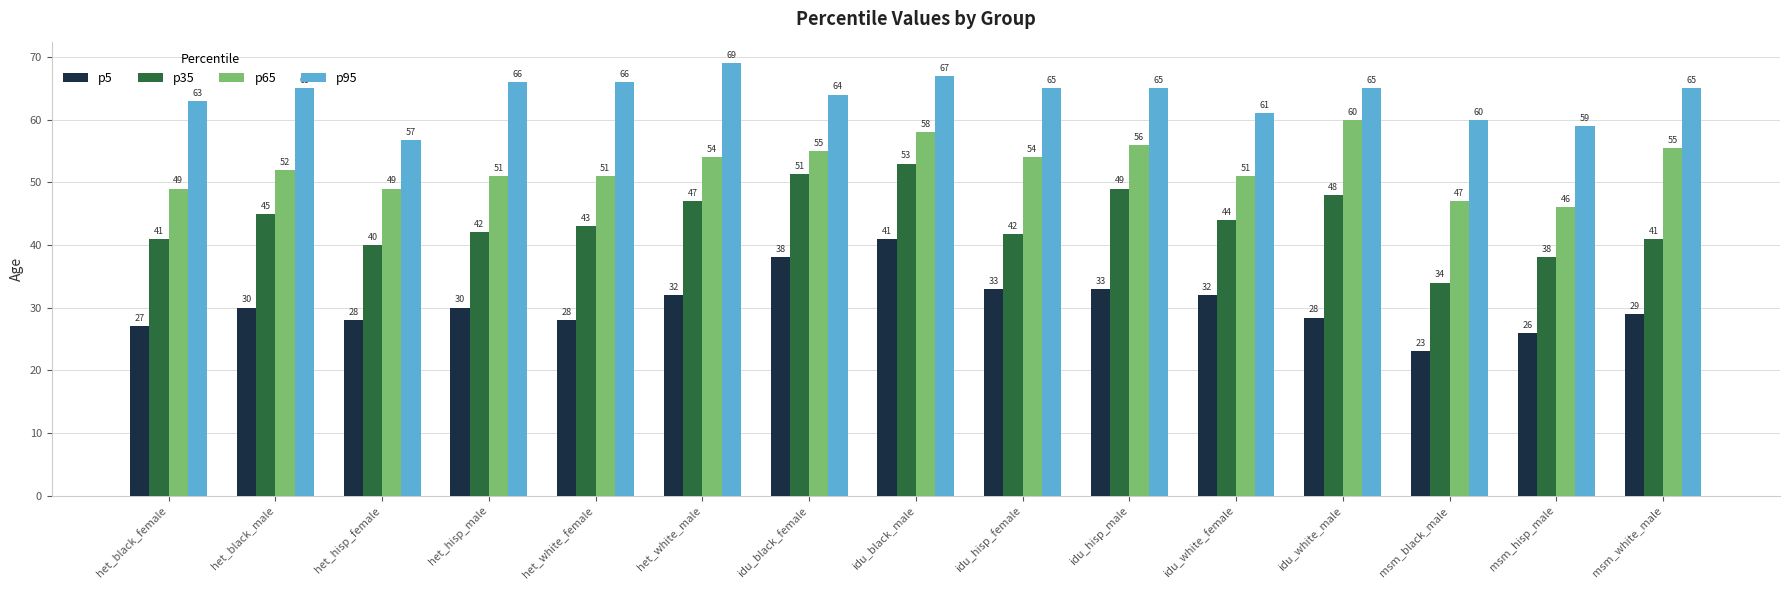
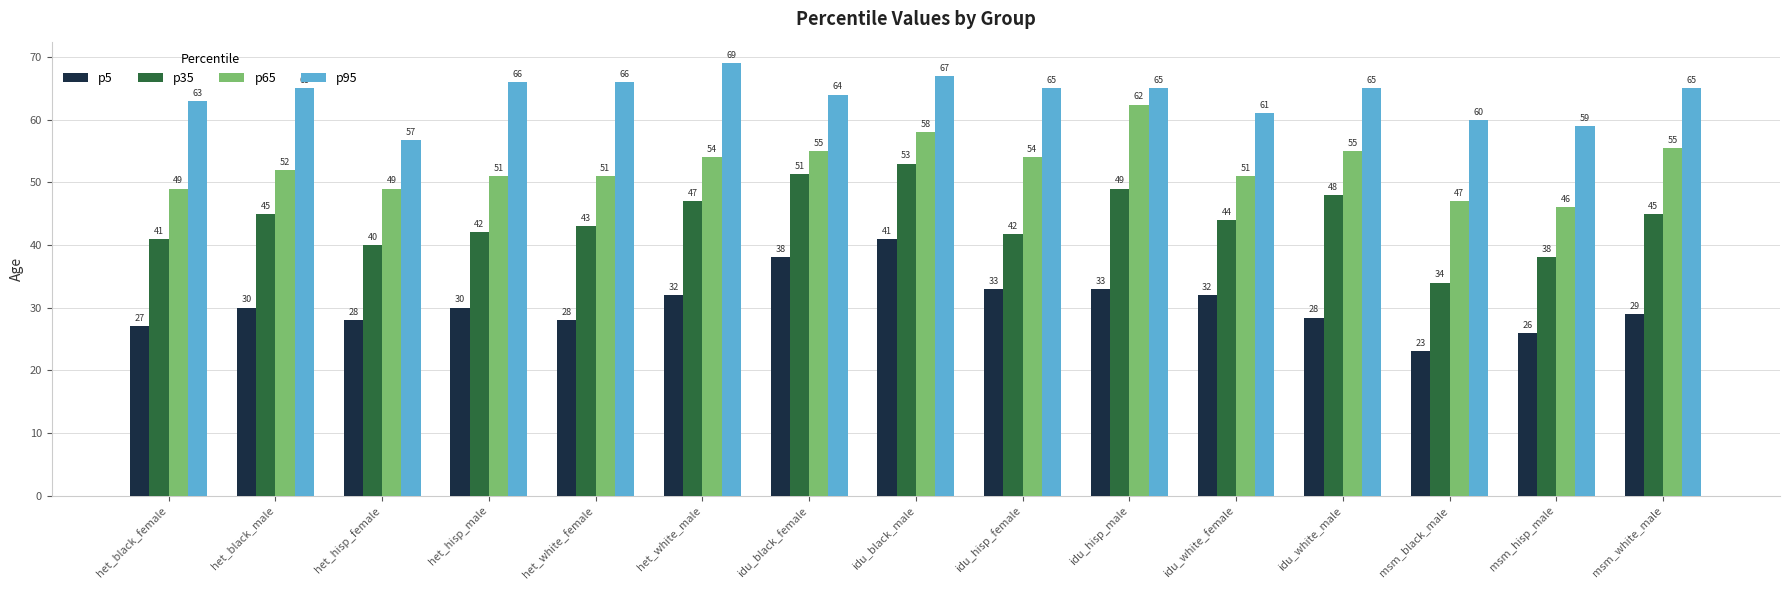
p65, idu_hisp_male: 56 -> 62
p65, idu_white_male: 60 -> 55
p35, msm_white_male: 41 -> 45
